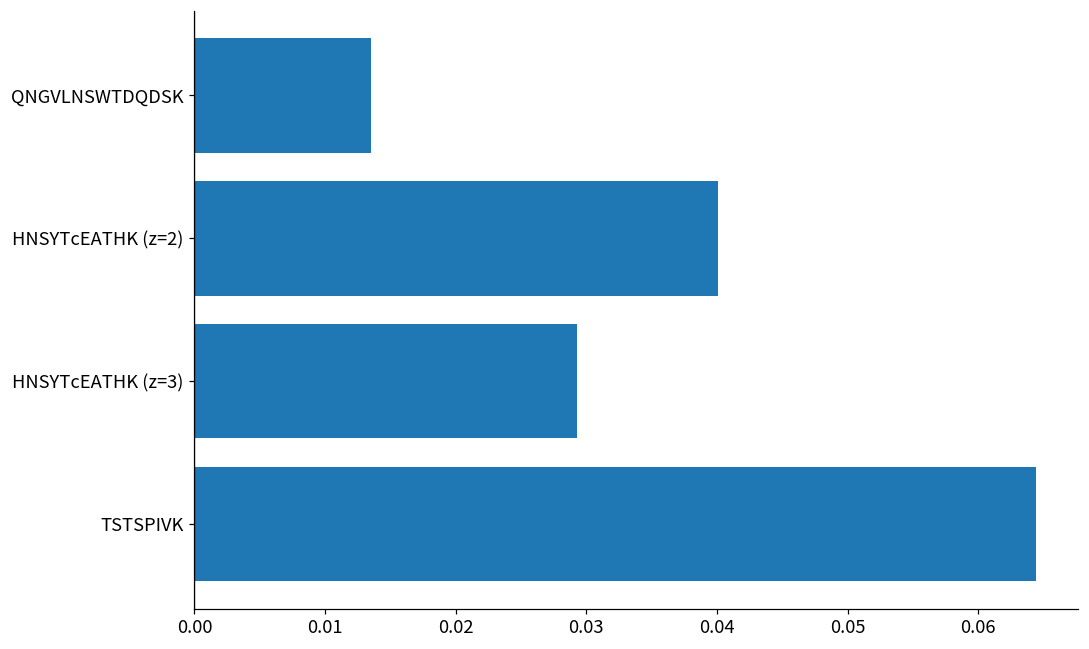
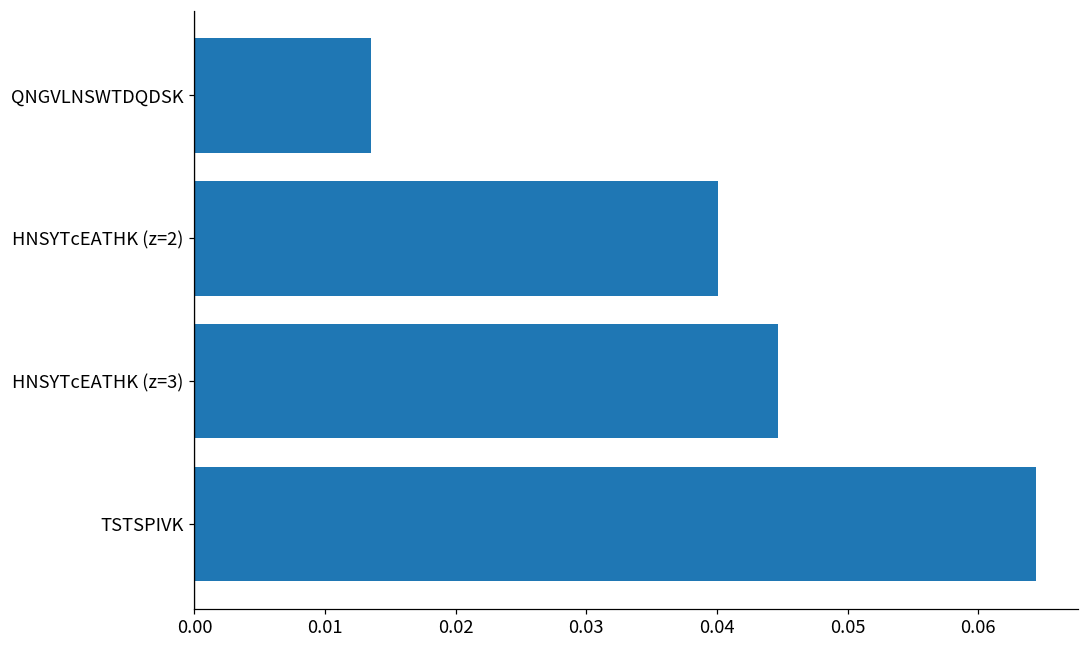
HNSYTcEATHK (z=3): 0.0293 -> 0.0446
